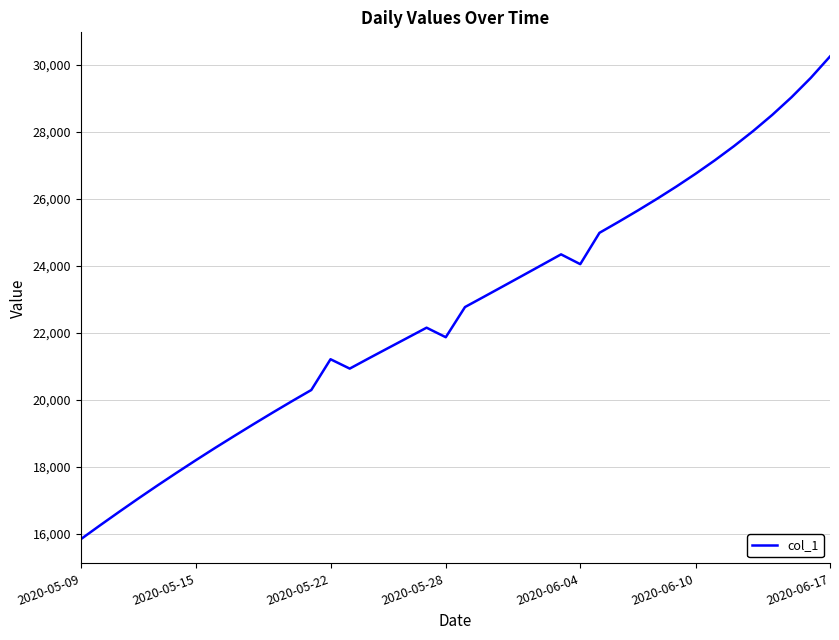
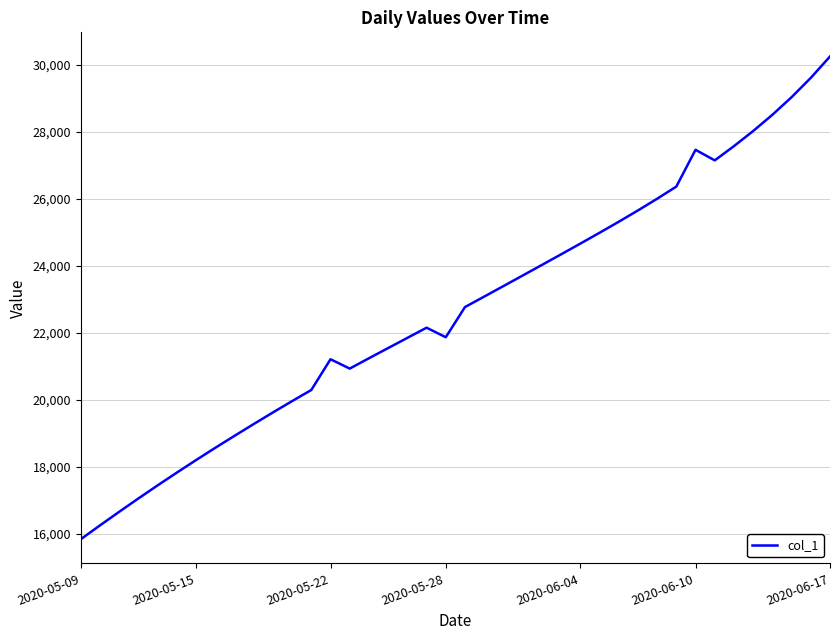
2020-06-04: 24,000 -> 24,700
2020-06-10: 26,700 -> 27,500
